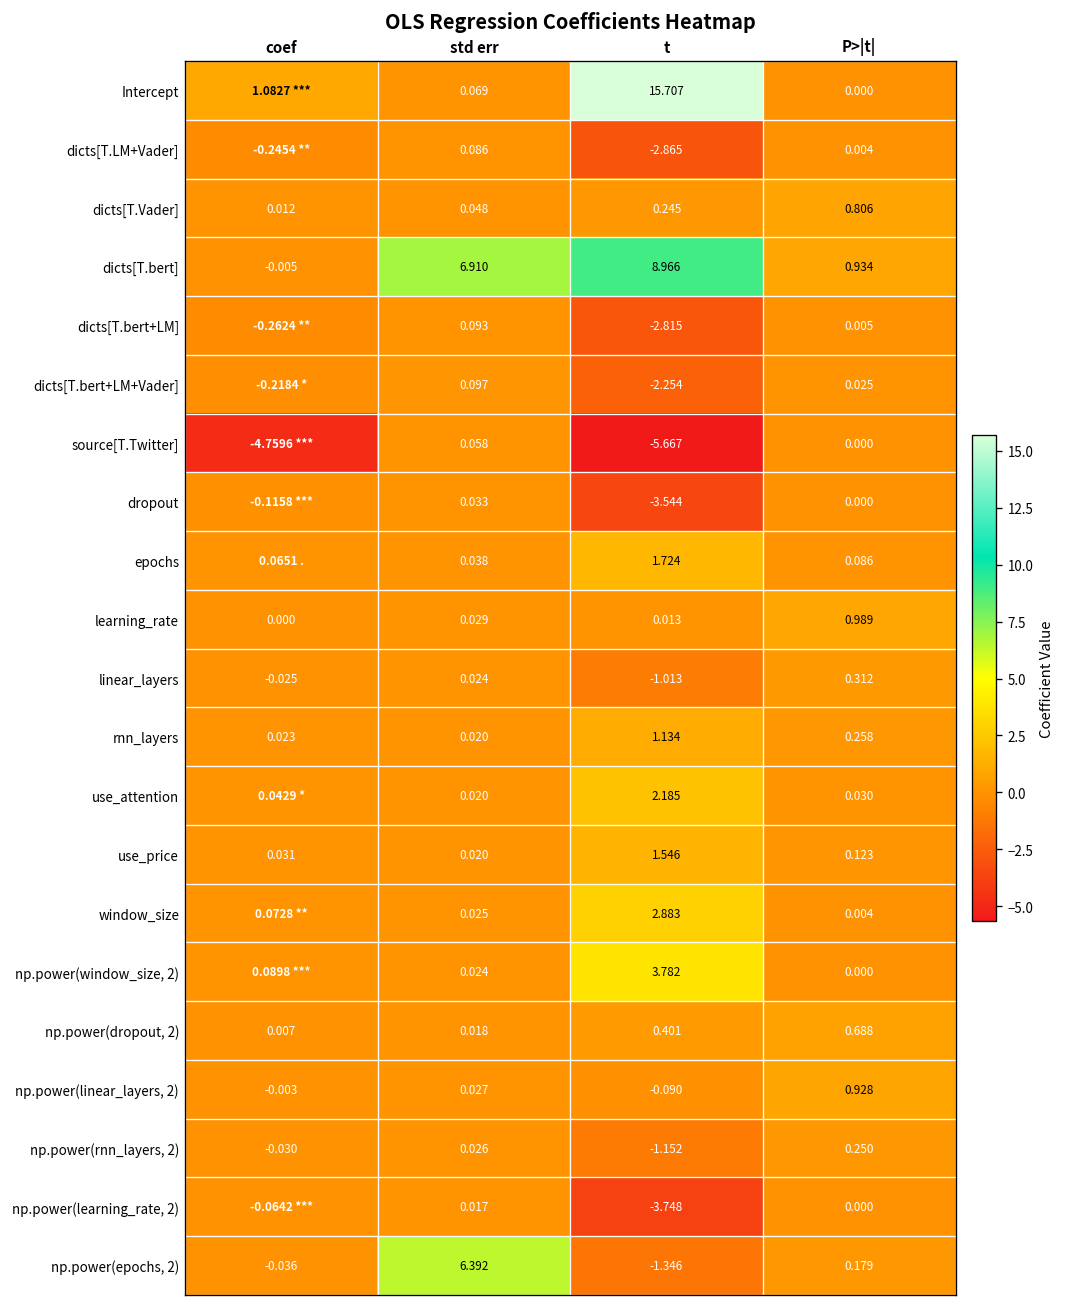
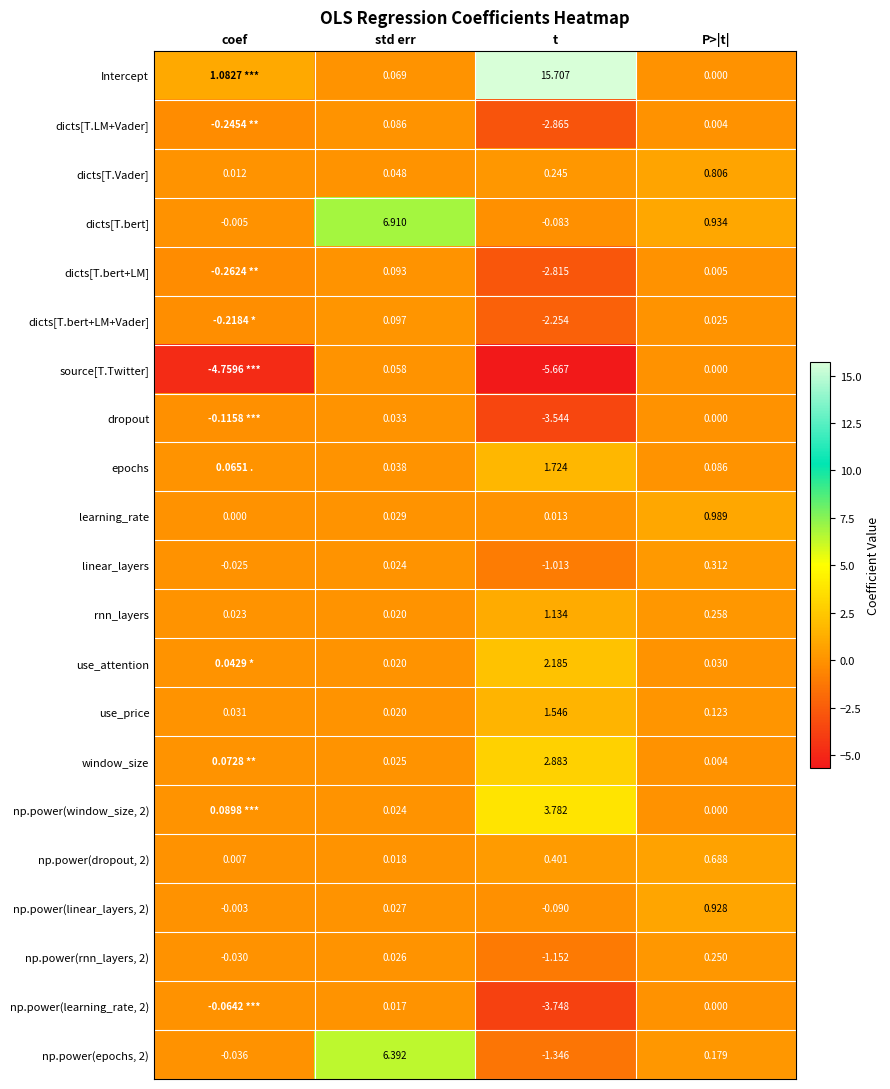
dicts[T.bert], t: 8.966 -> -0.083
